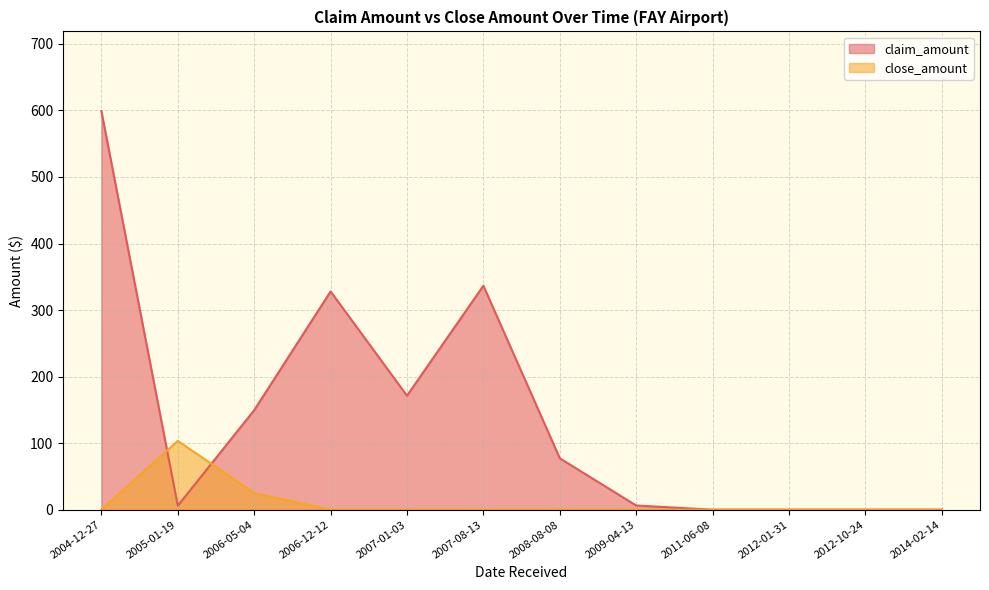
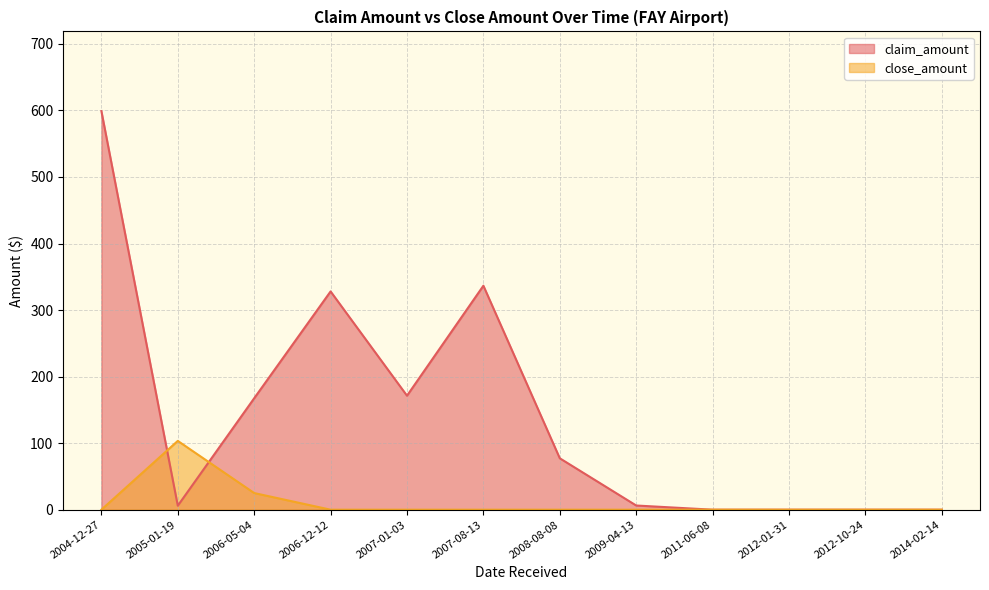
claim_amount, 2006-05-04: 150 -> 170
